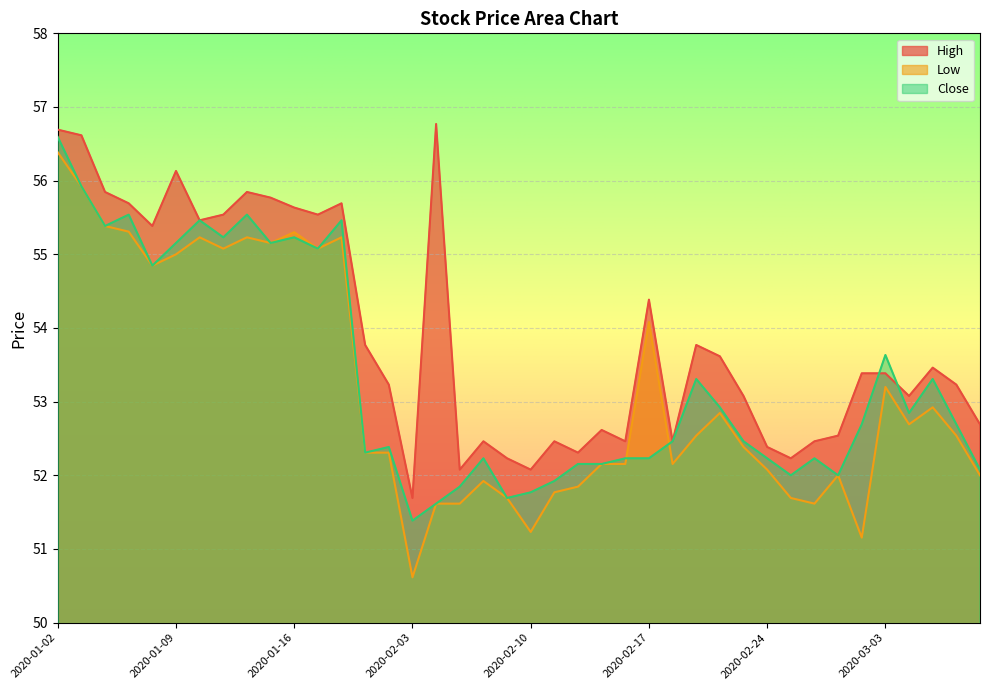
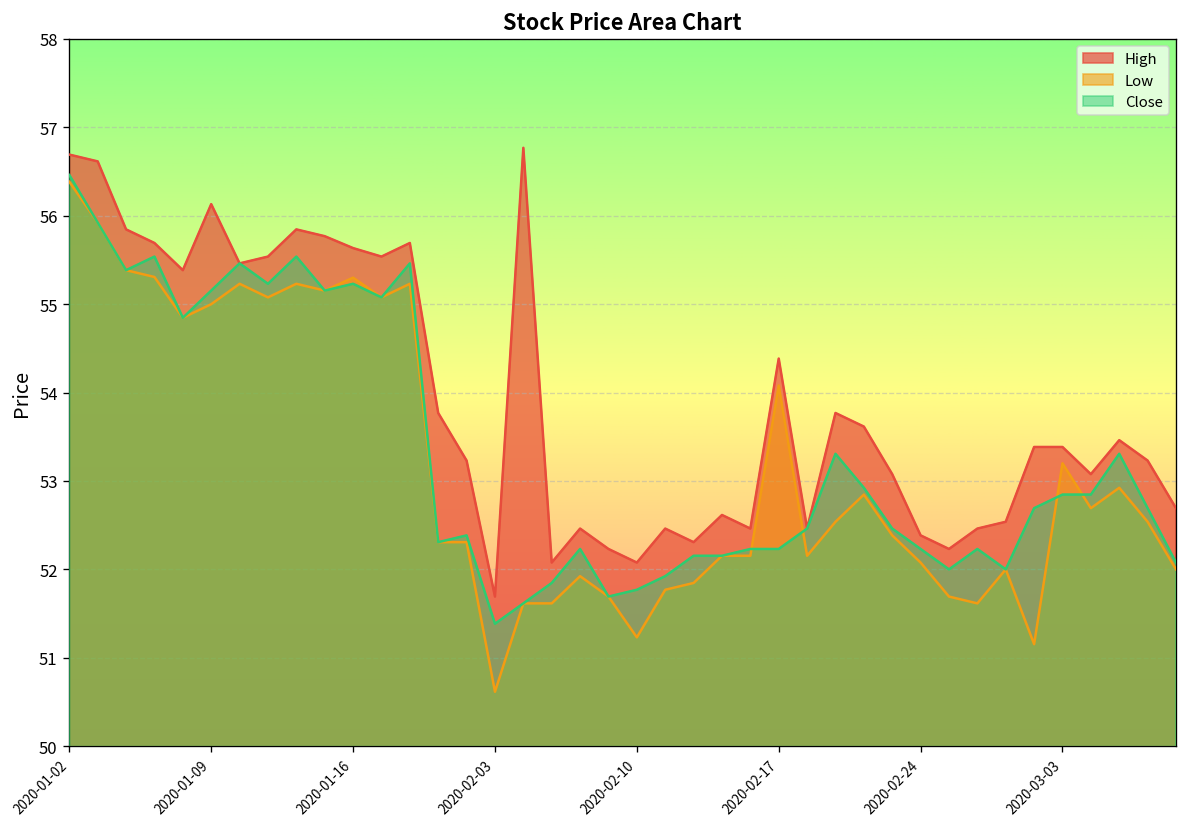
Close, 2020-01-02: 56.6 -> 56.5
Close, 2020-03-03: 53.6 -> 52.8
